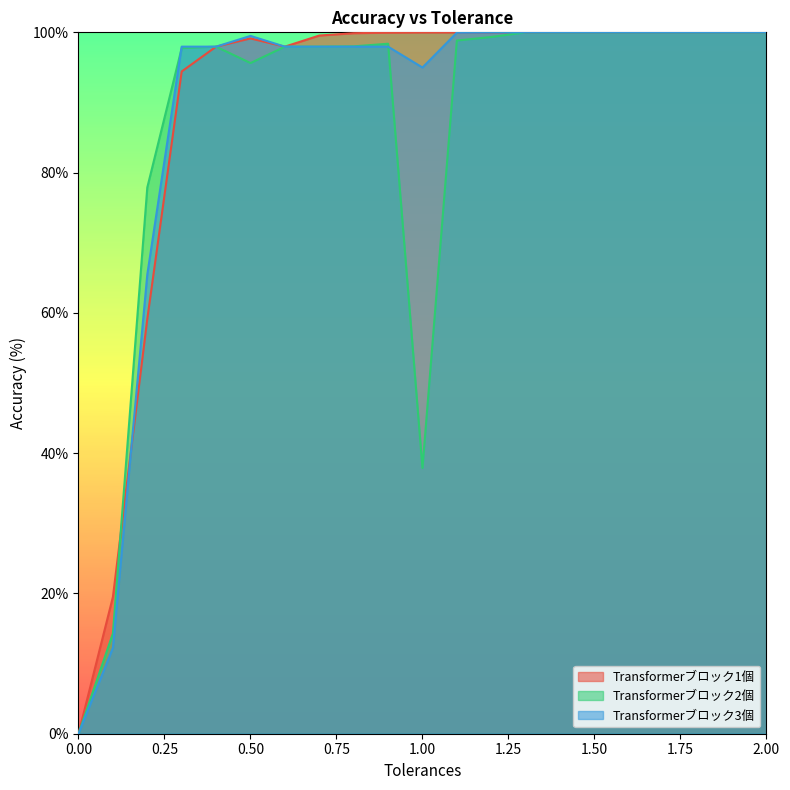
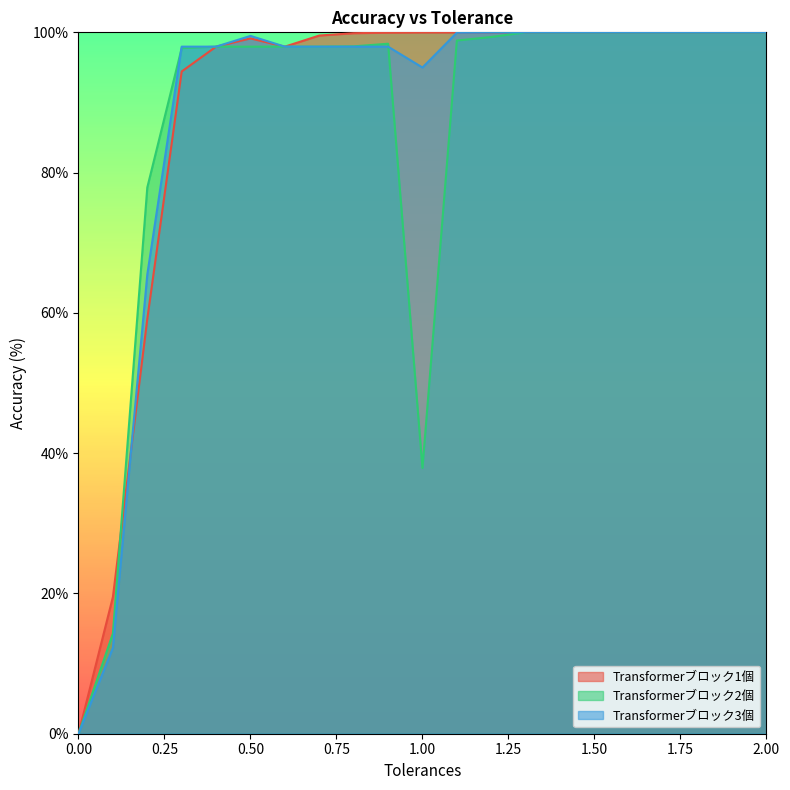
Transformerブロック2個, 0.50: 96% -> 98%
